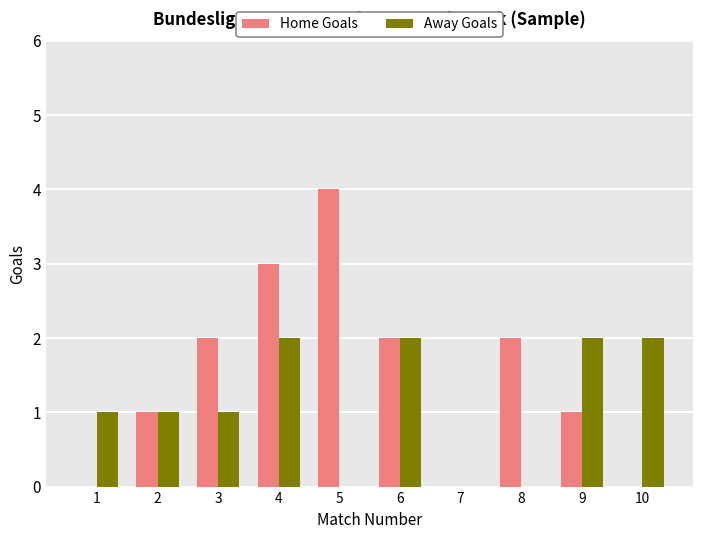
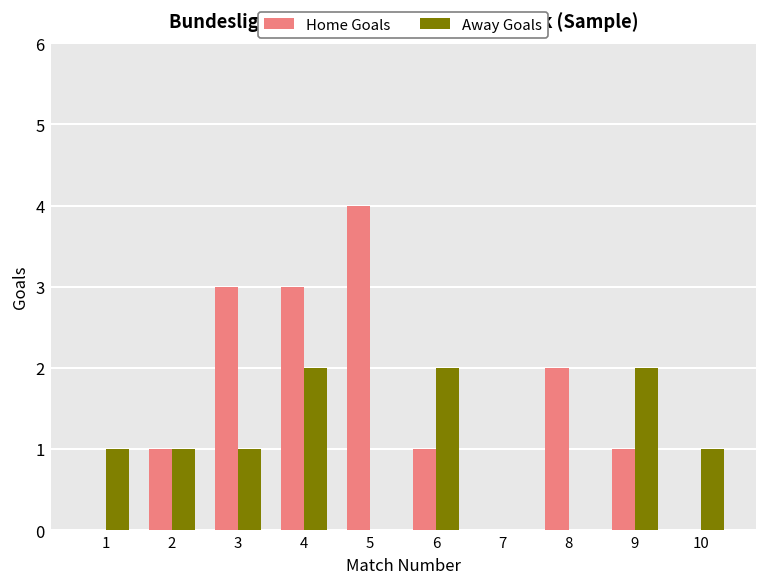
Home Goals, 3: 2 -> 3
Home Goals, 6: 2 -> 1
Away Goals, 10: 2 -> 1
